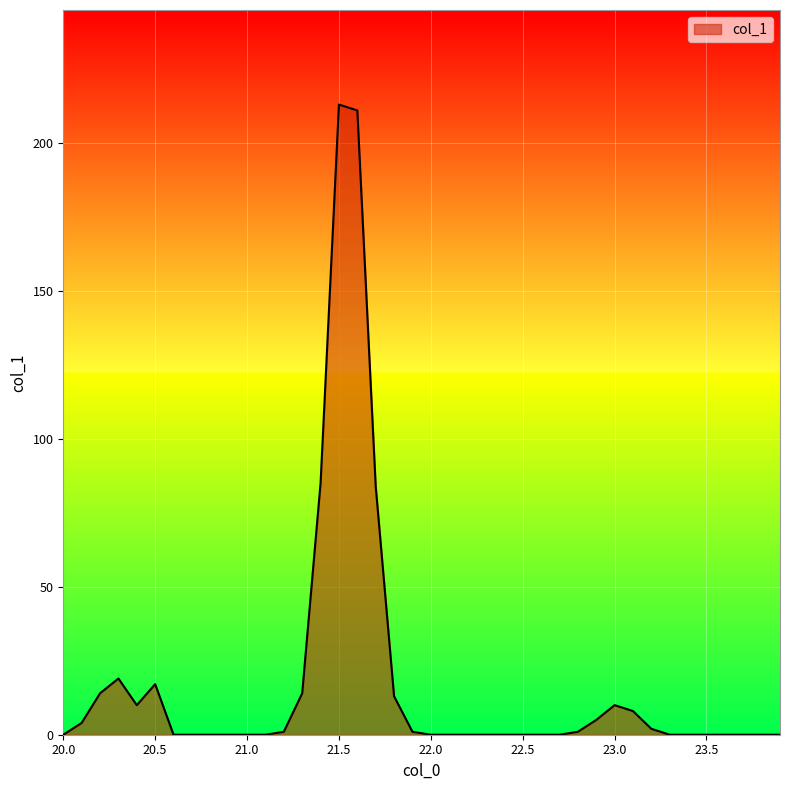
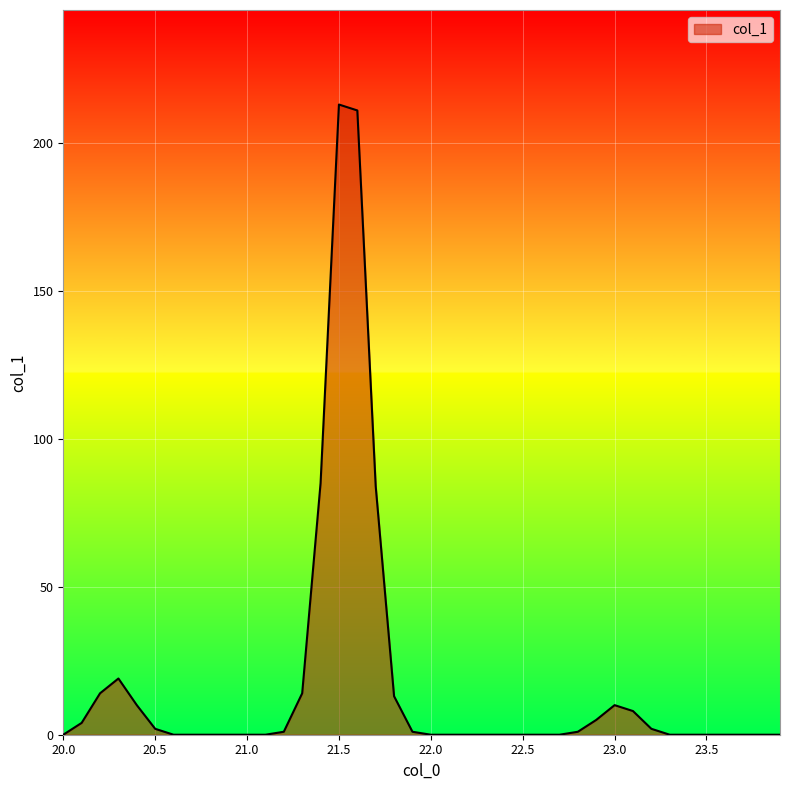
20.5: 17 -> 2
